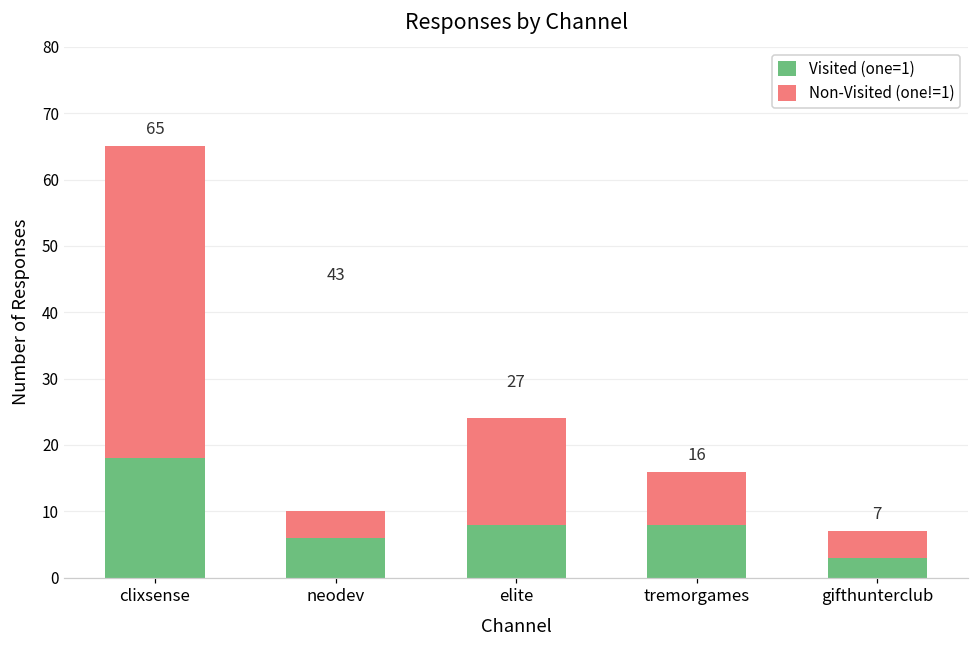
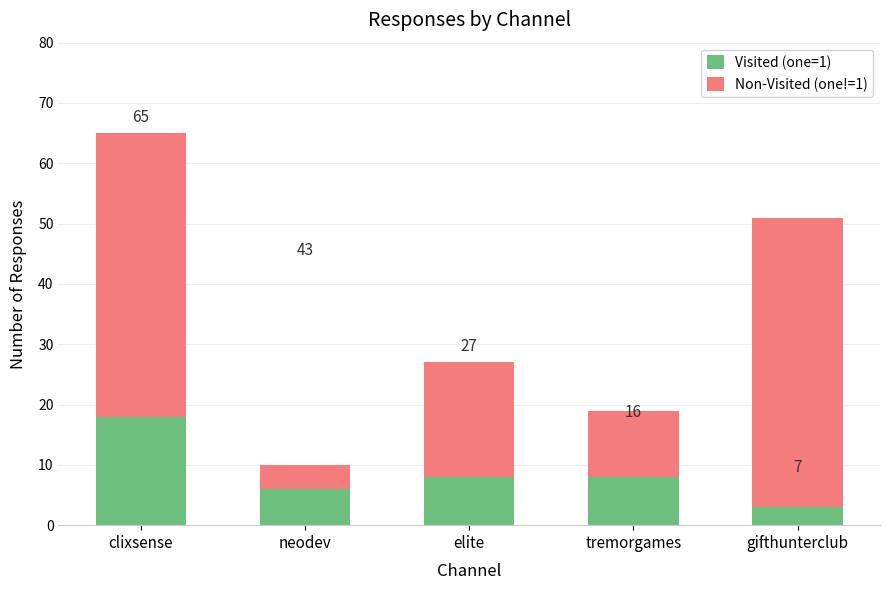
Non-Visited (one!=1), elite: 16 -> 19
Non-Visited (one!=1), tremorgames: 8 -> 11
Non-Visited (one!=1), gifthunterclub: 4 -> 48
